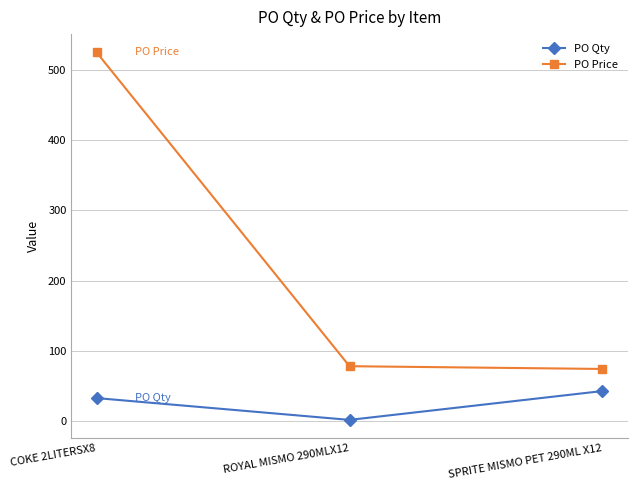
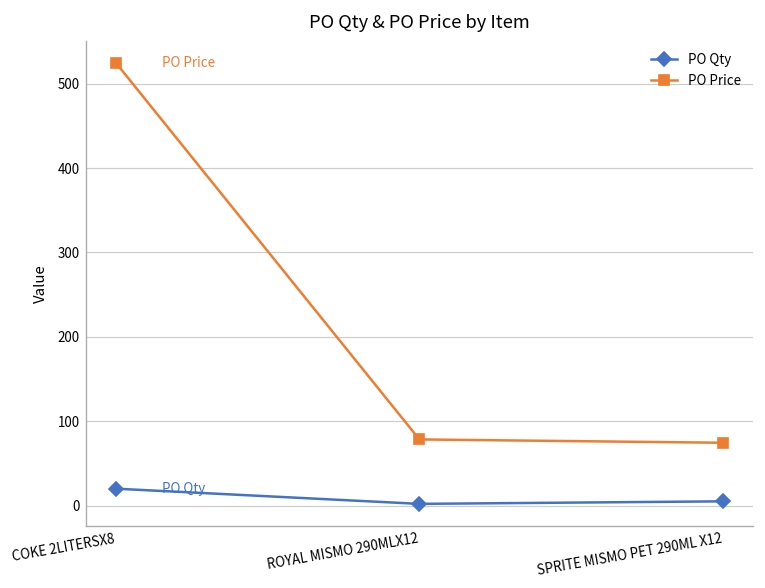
PO Qty, COKE 2LITERSX8: 30 -> 20
PO Qty, SPRITE MISMO PET 290ML X12: 40 -> 10
